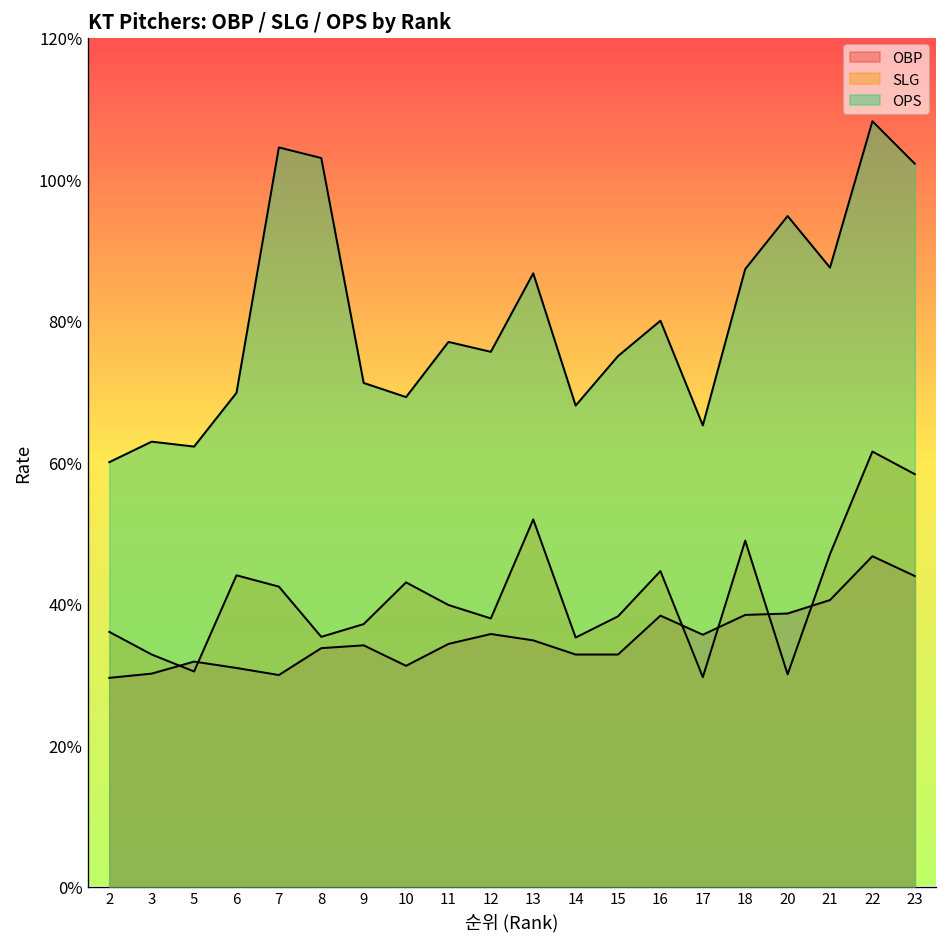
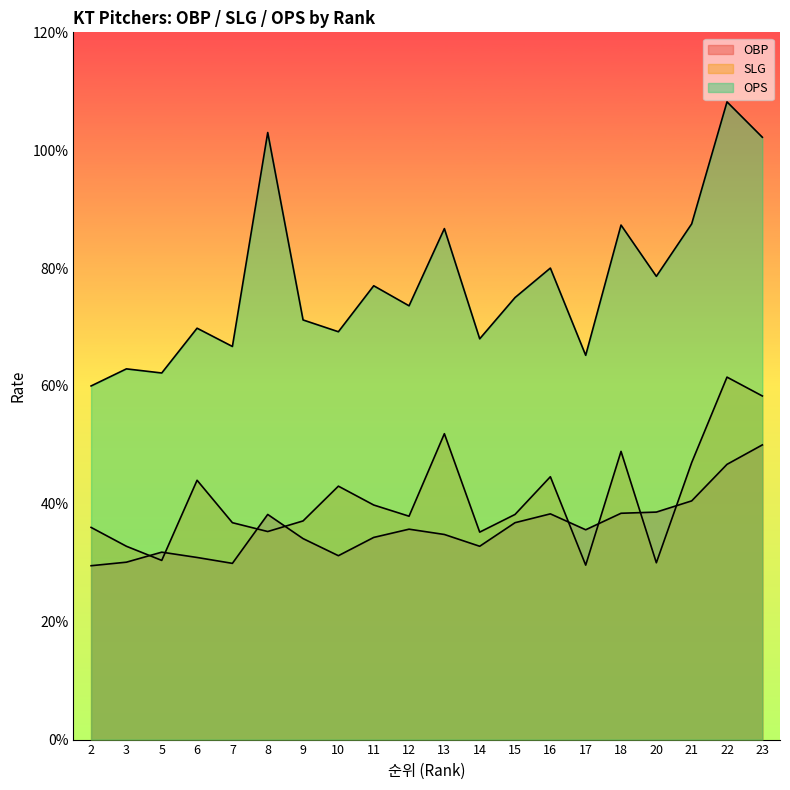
SLG, 7: 42% -> 37%
OPS, 7: 105% -> 67%
OBP, 8: 34% -> 38%
OPS, 12: 76% -> 74%
OBP, 15: 33% -> 37%
OPS, 20: 95% -> 79%
OBP, 23: 44% -> 50%
